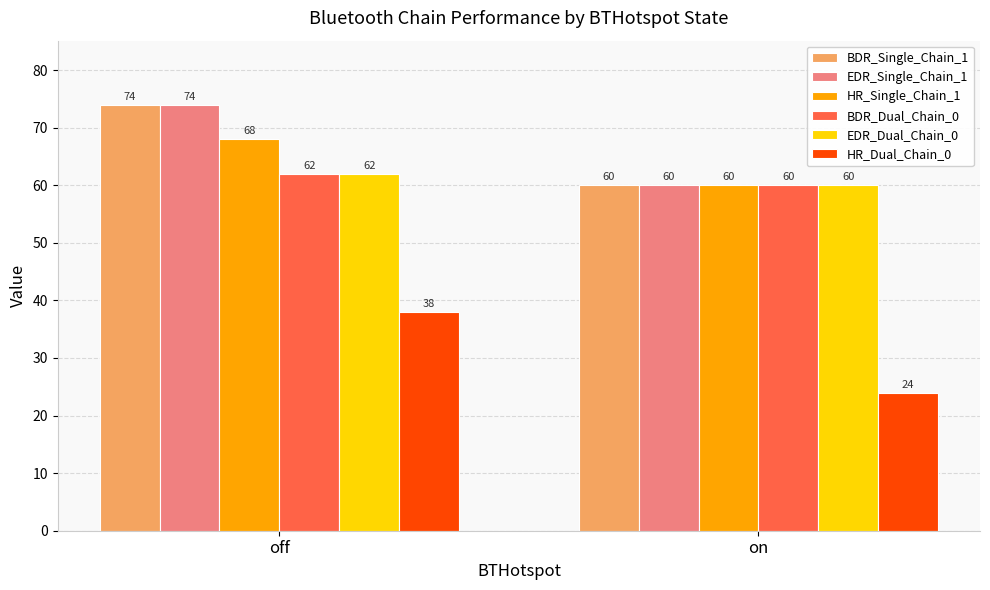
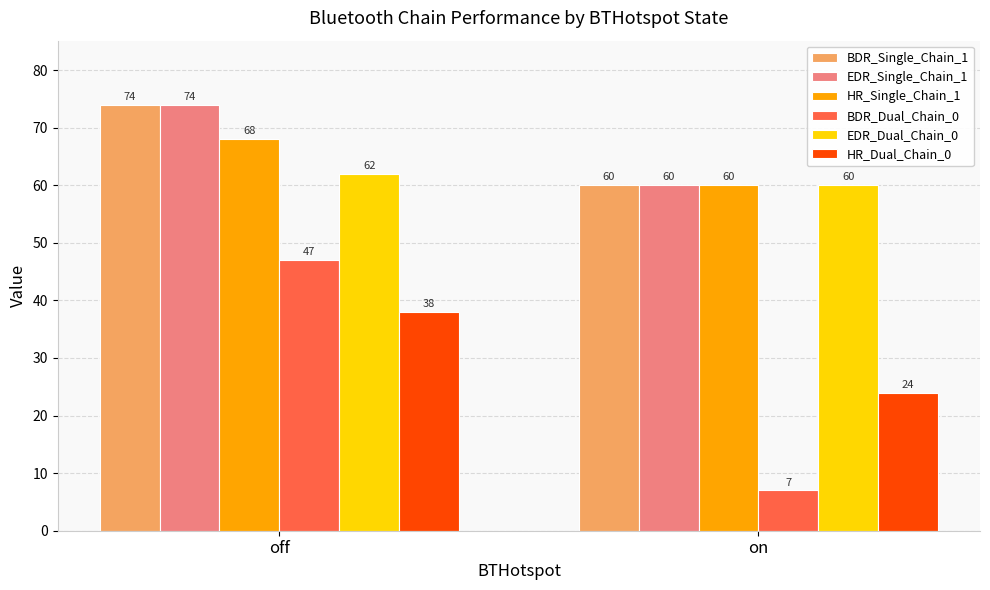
BDR_Dual_Chain_0, off: 62 -> 47
BDR_Dual_Chain_0, on: 60 -> 7
